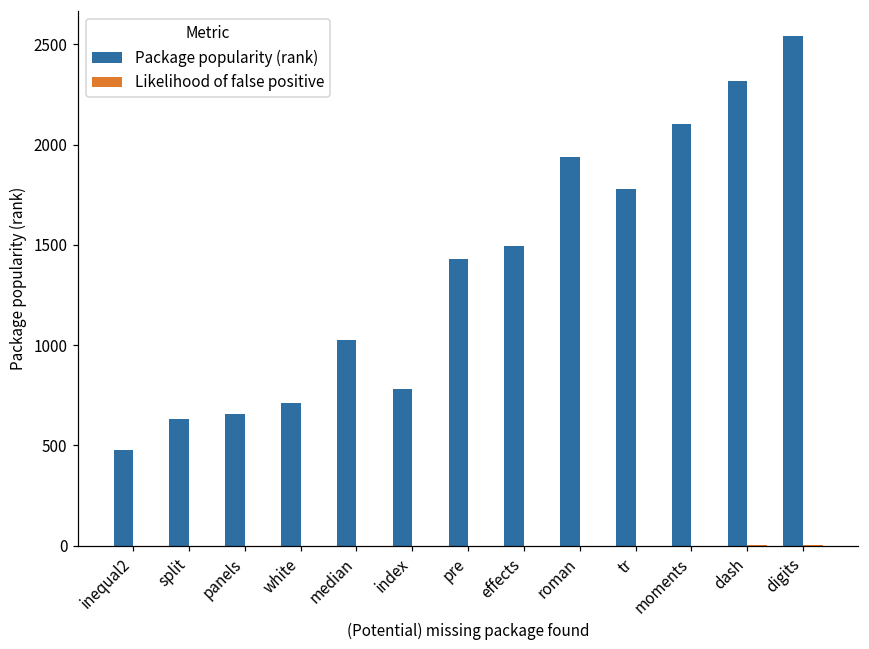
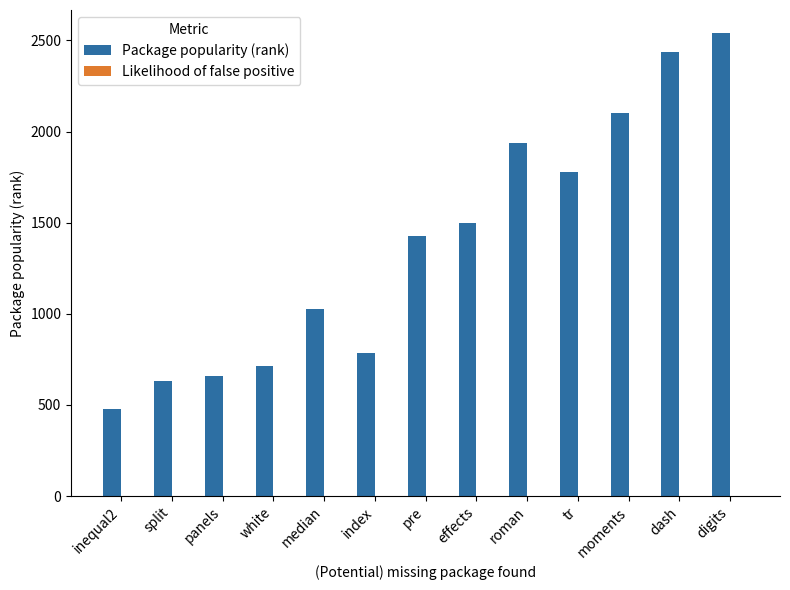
Package popularity (rank), dash: 2320 -> 2440
